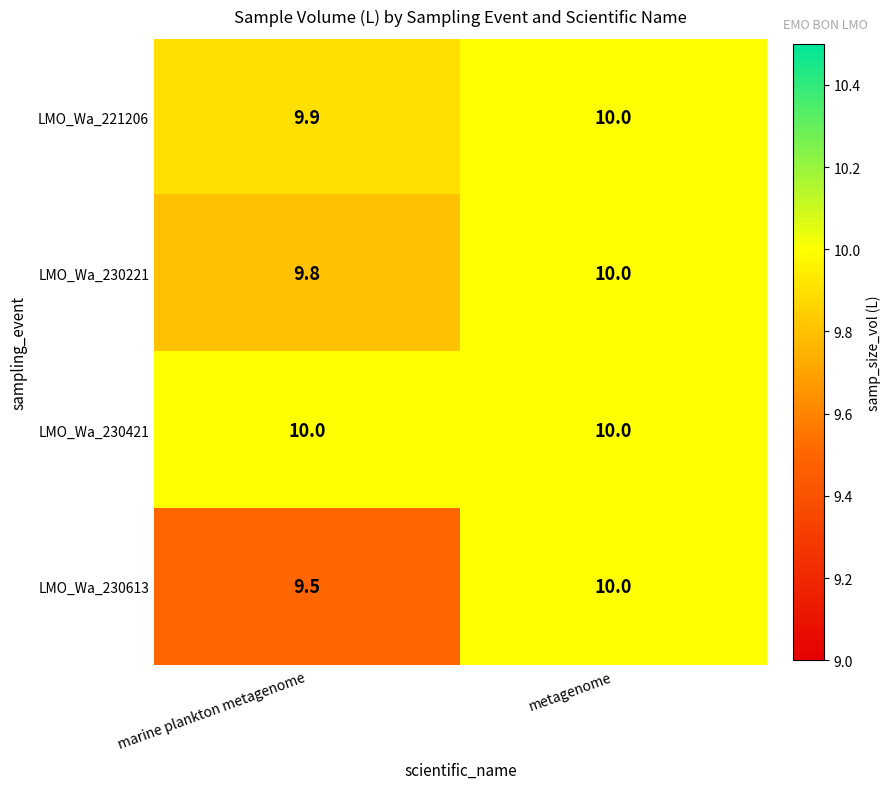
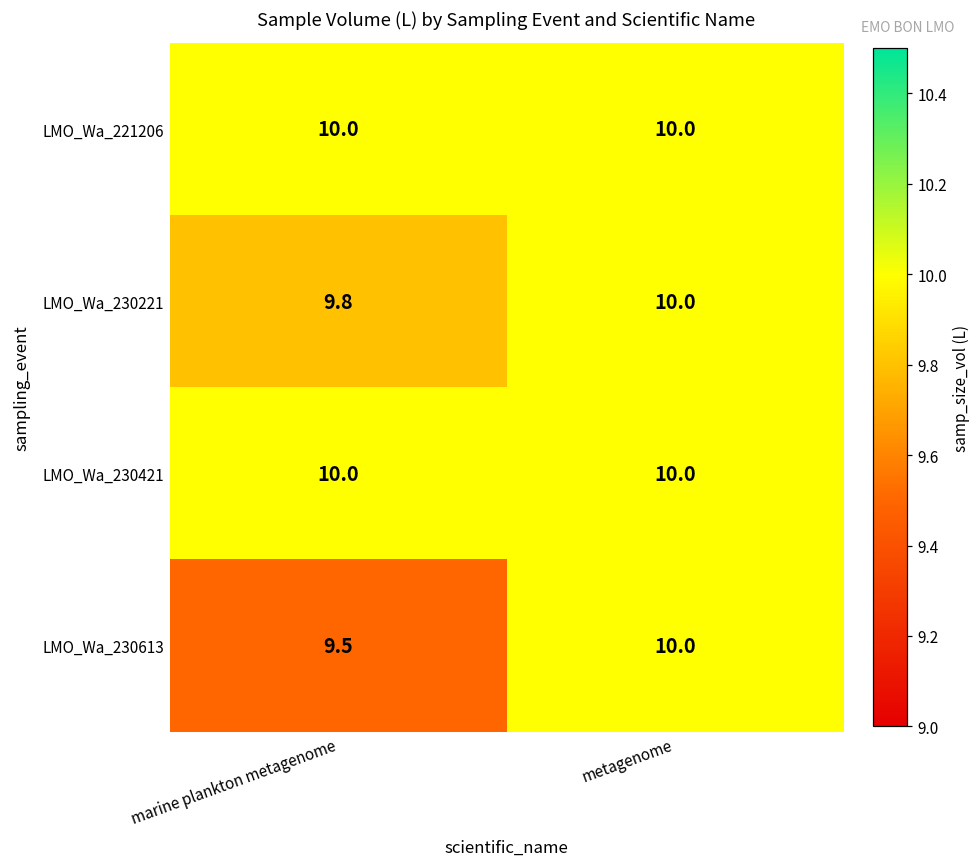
LMO_Wa_221206, marine plankton metagenome: 9.9 -> 10.0
